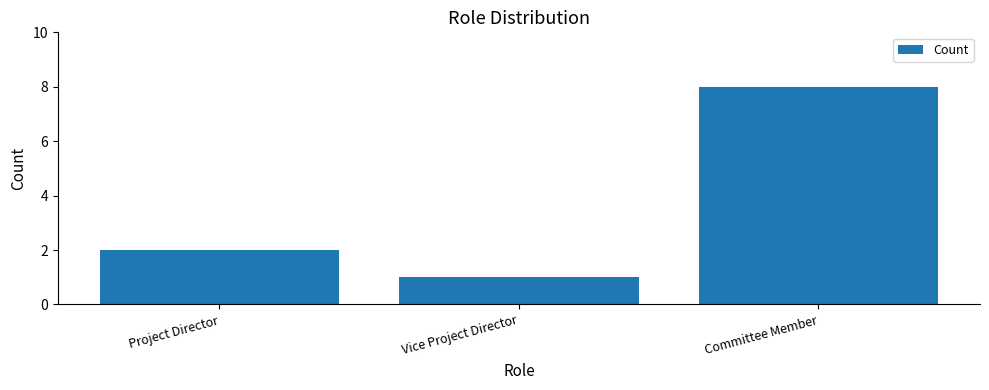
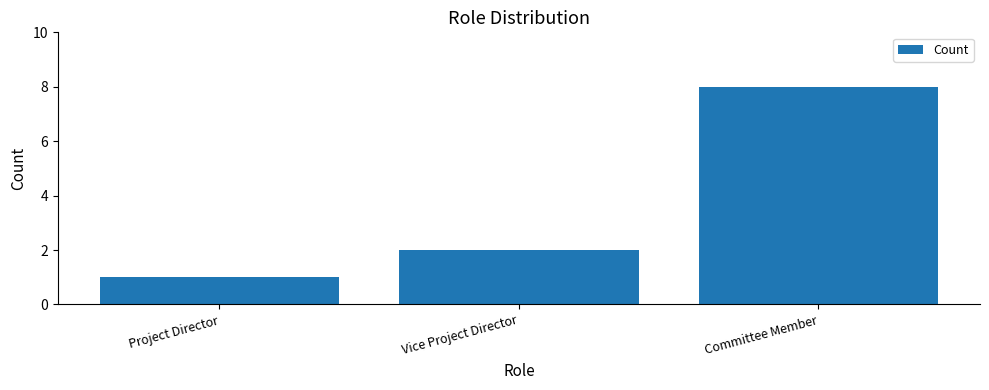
Project Director: 2 -> 1
Vice Project Director: 1 -> 2
